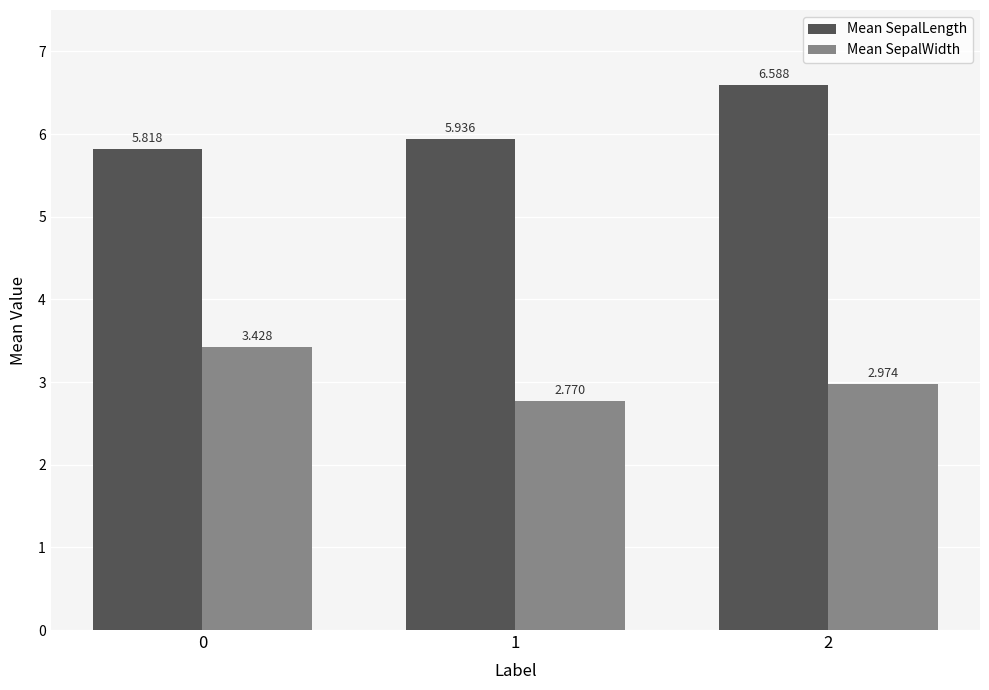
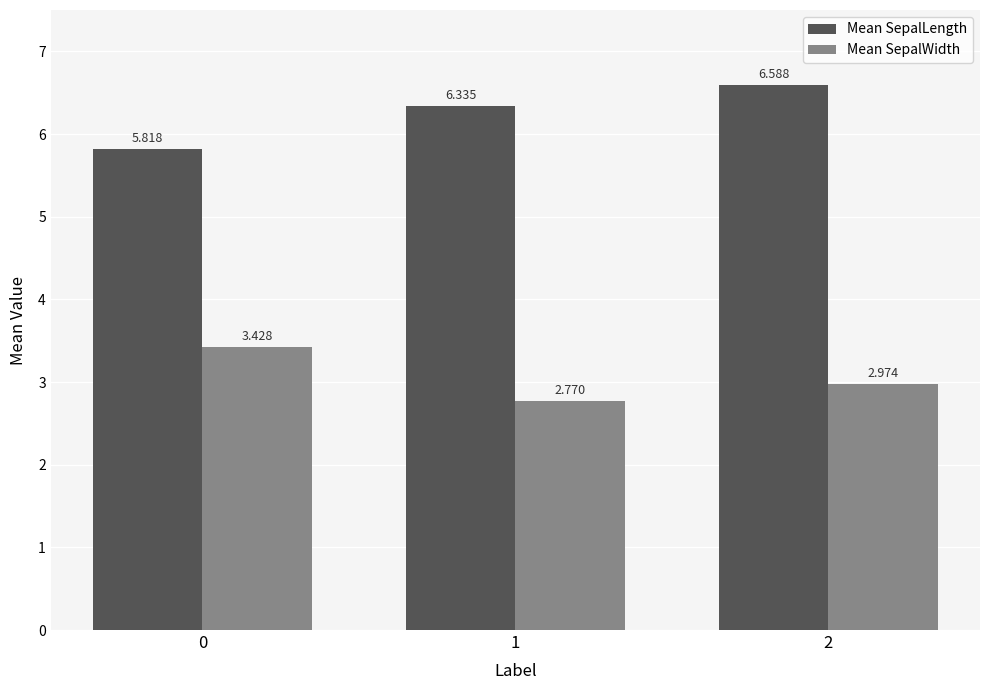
Mean SepalLength, 1: 5.936 -> 6.335
